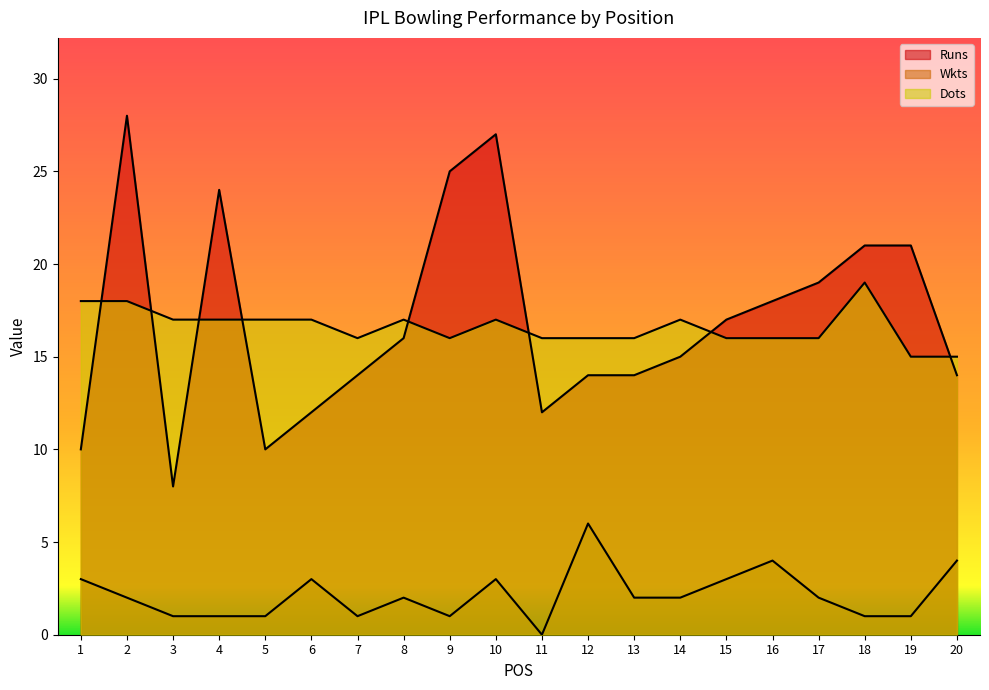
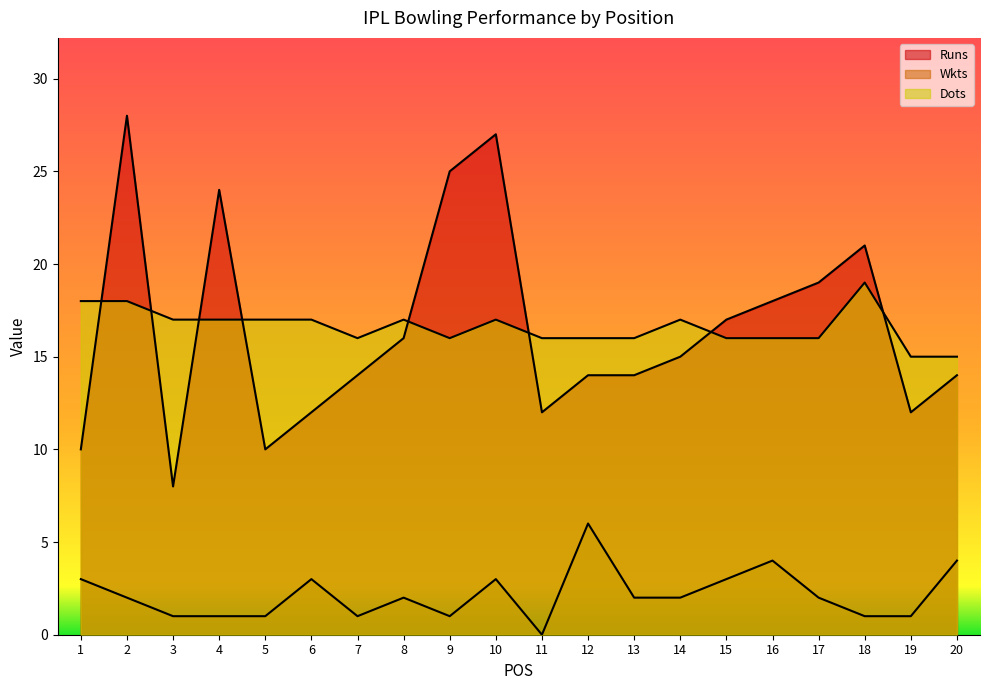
Runs, 19: 21 -> 12
